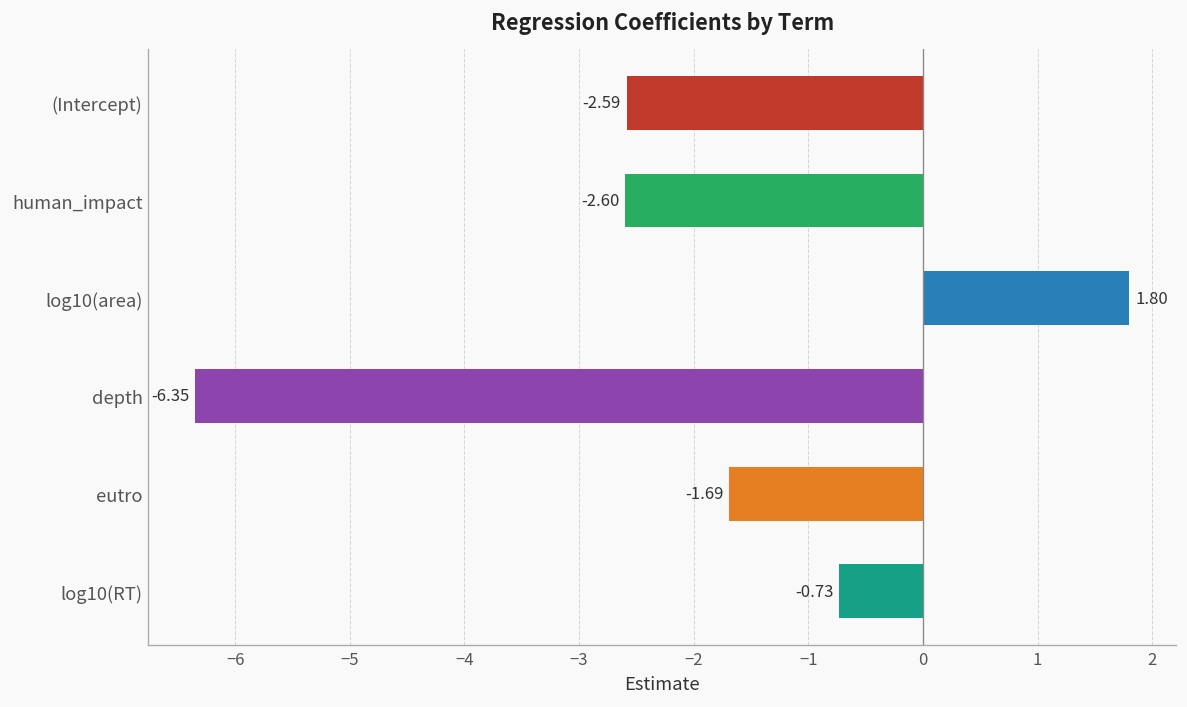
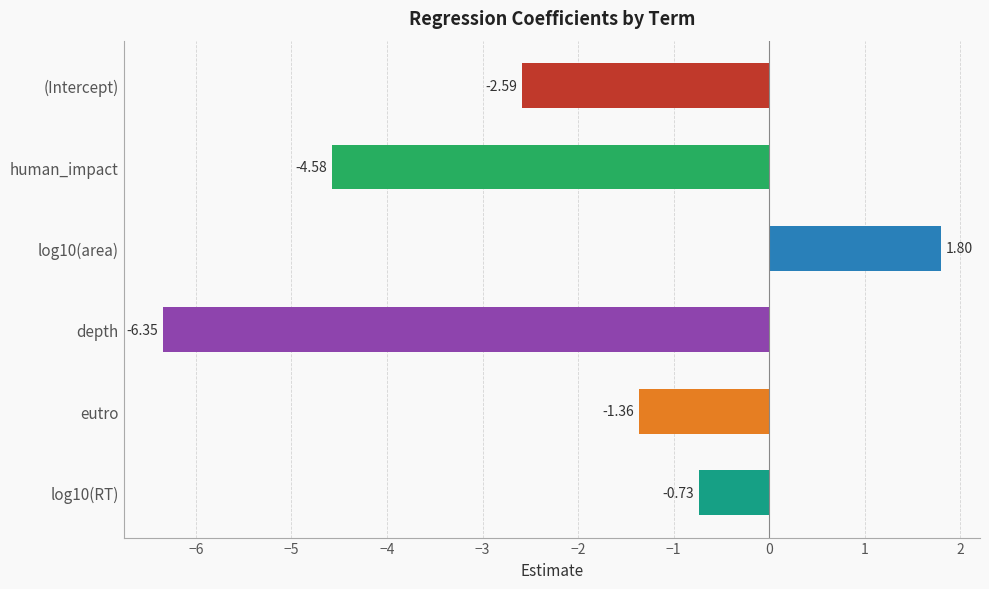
human_impact: -2.60 -> -4.58
eutro: -1.69 -> -1.36
